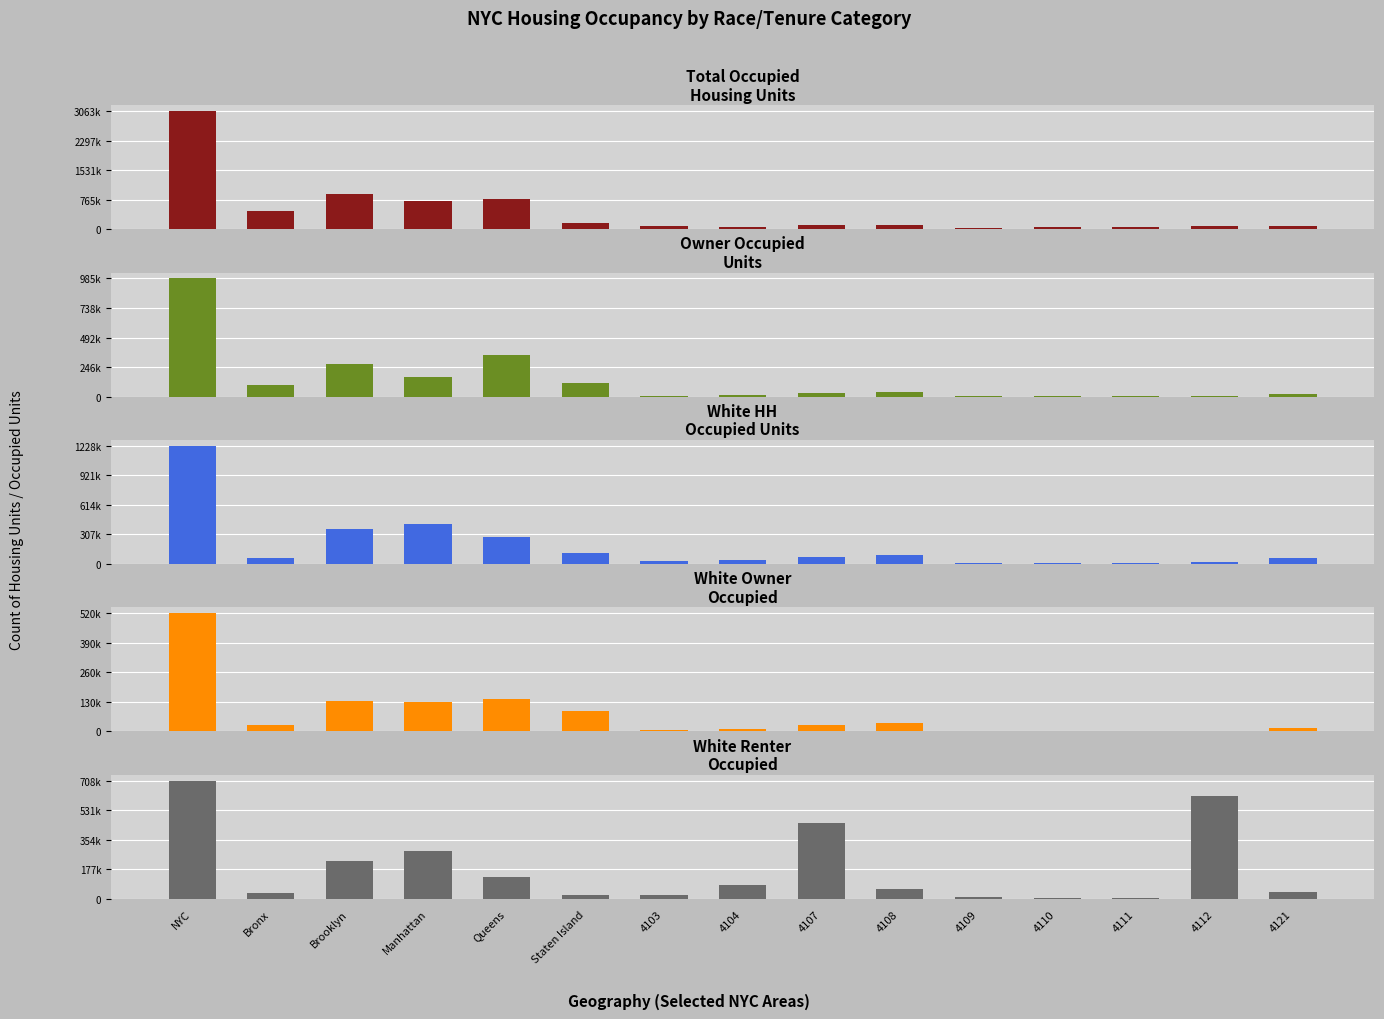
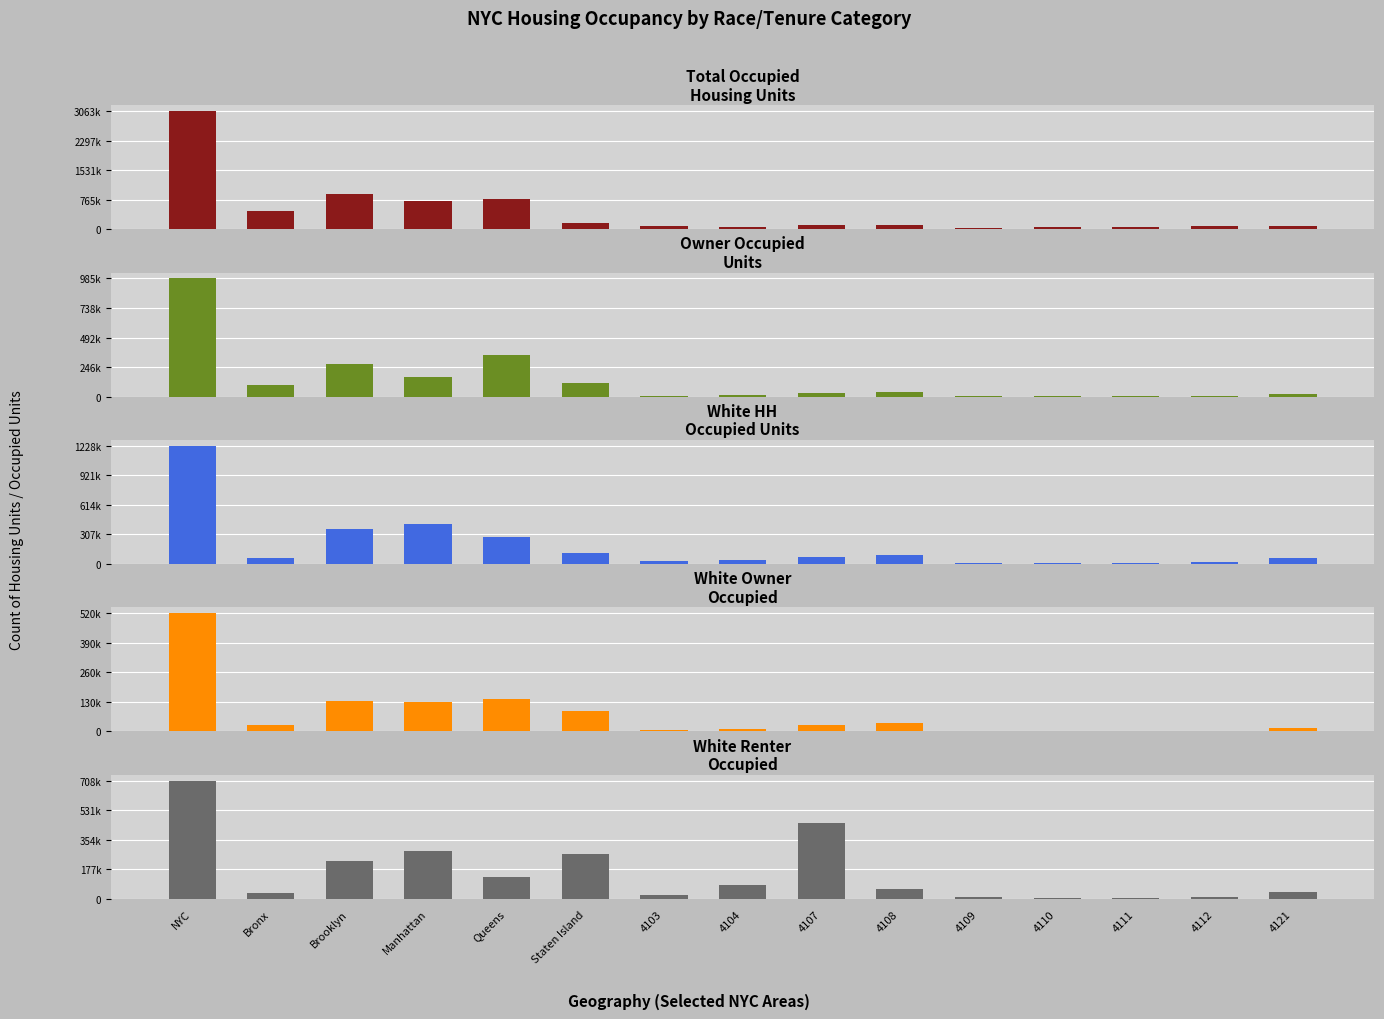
White Renter Occupied, Staten Island: 20000 -> 270000
White Renter Occupied, 4112: 620000 -> 10000
